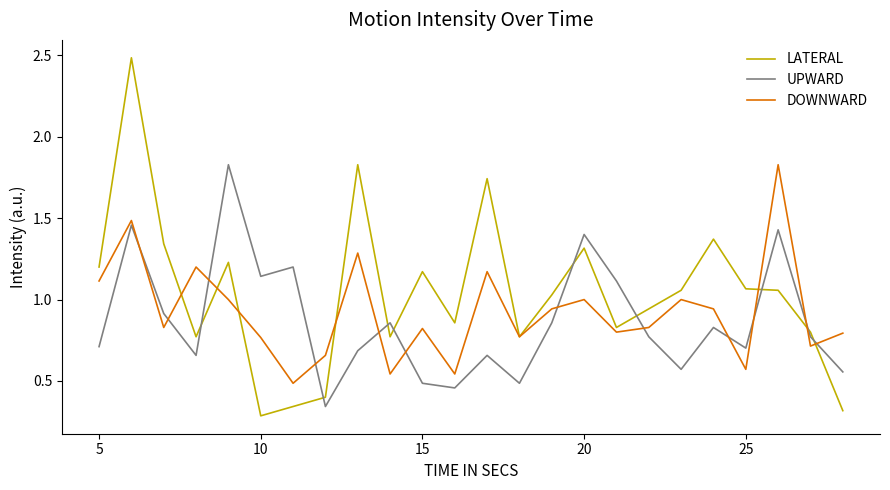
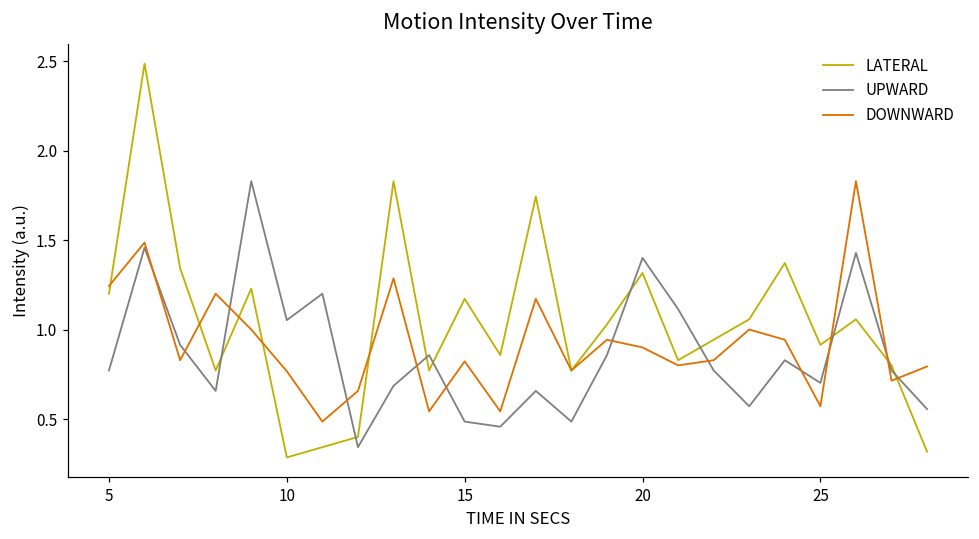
UPWARD, 5: 0.71 -> 0.77
DOWNWARD, 5: 1.11 -> 1.24
UPWARD, 10: 1.14 -> 1.05
DOWNWARD, 20: 1.0 -> 0.9
LATERAL, 25: 1.07 -> 0.91
